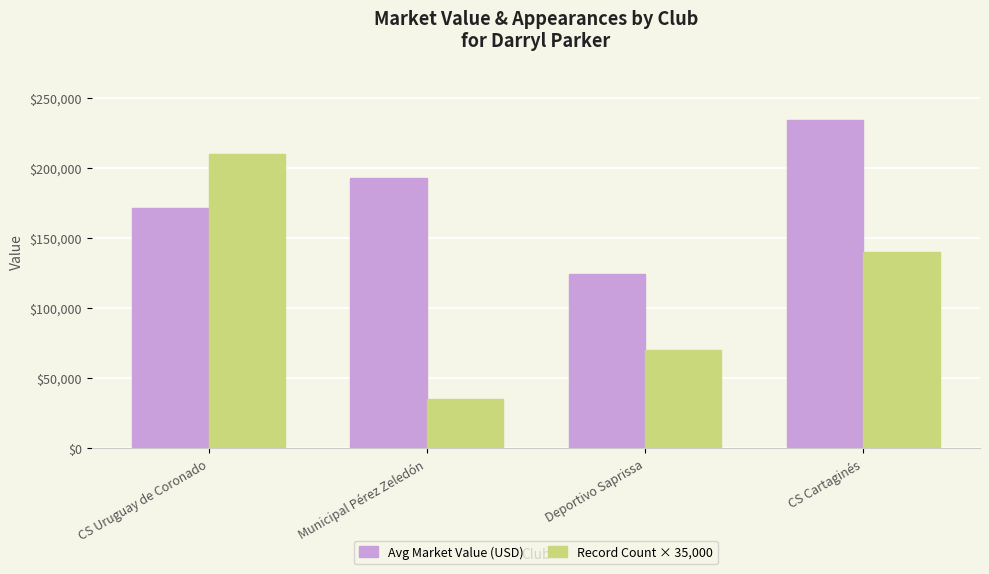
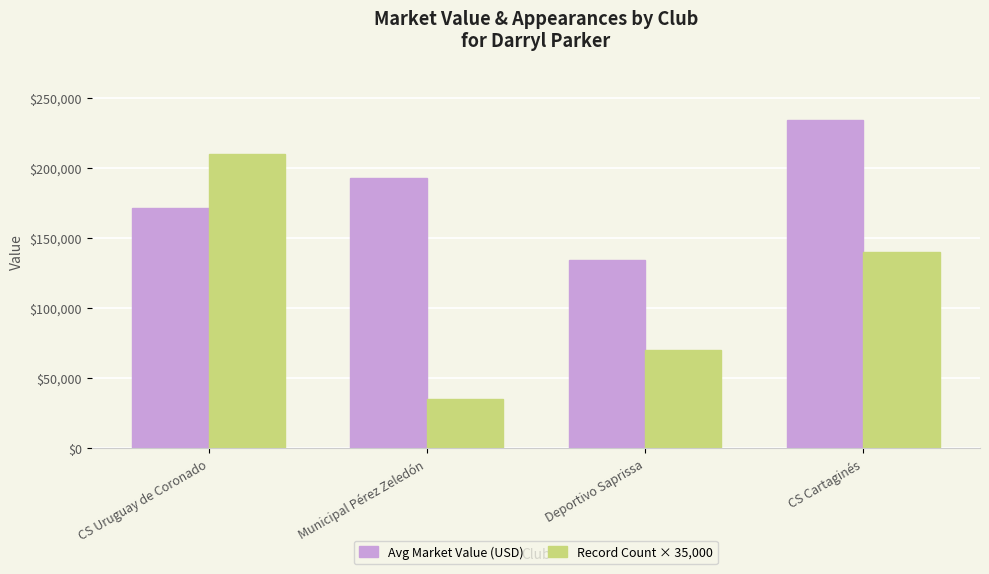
Avg Market Value (USD), Deportivo Saprissa: $124,000 -> $134,000
